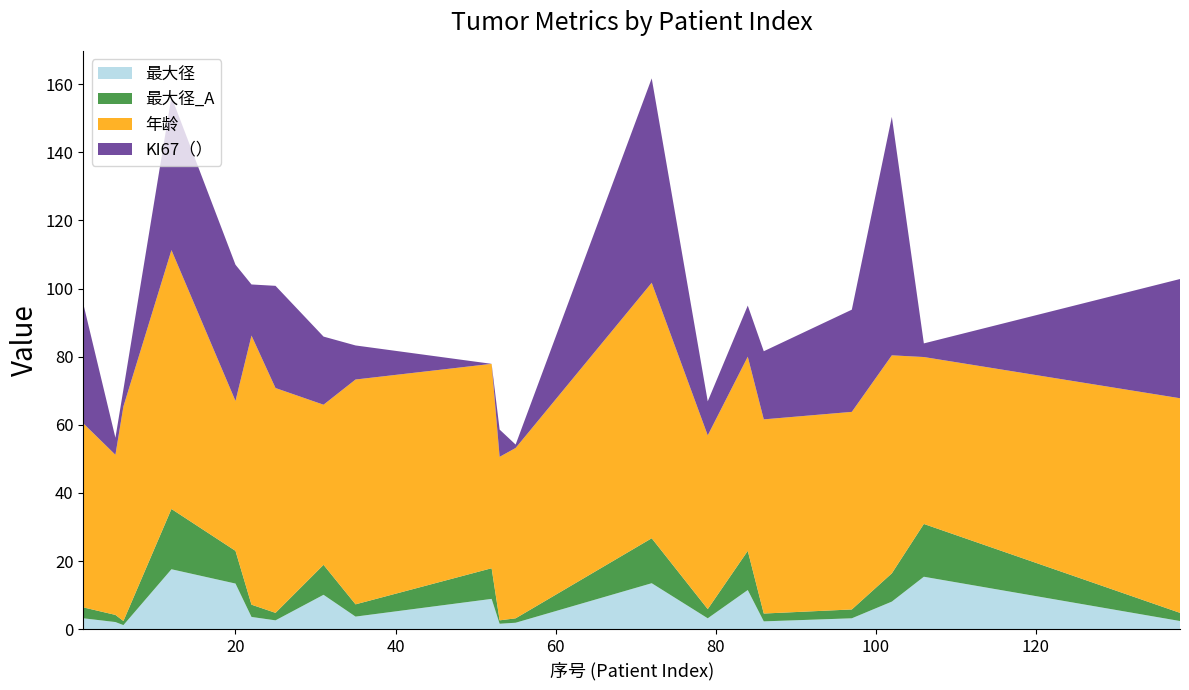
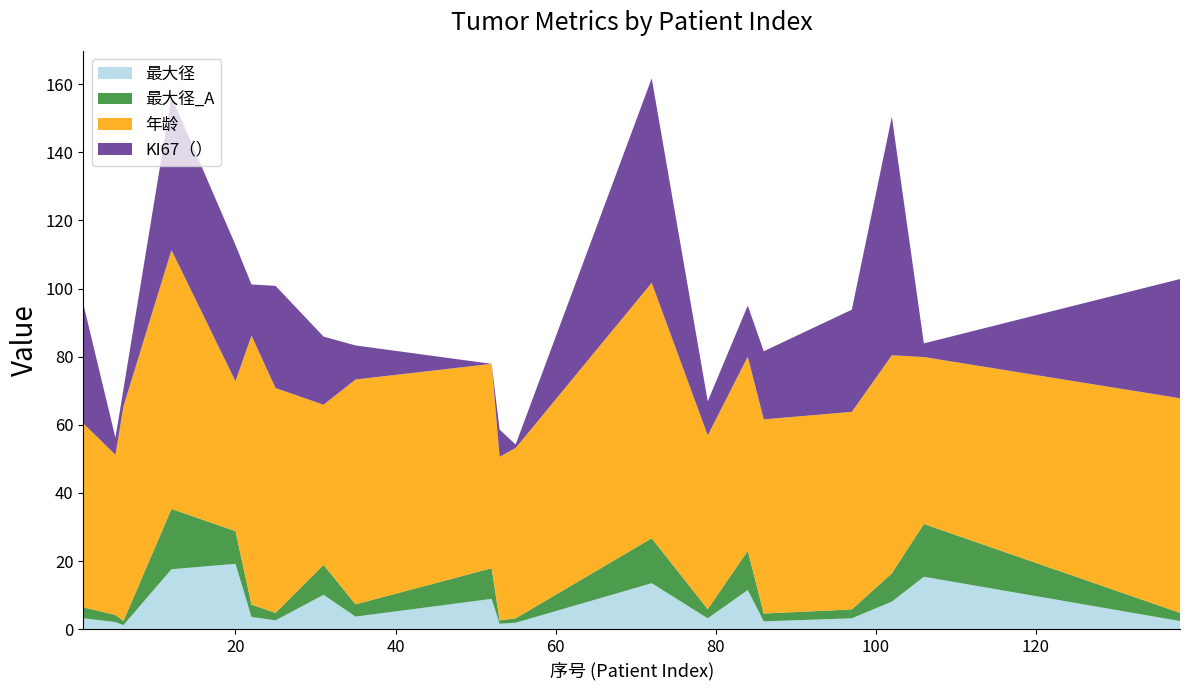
最大径, 20: 13 -> 19
